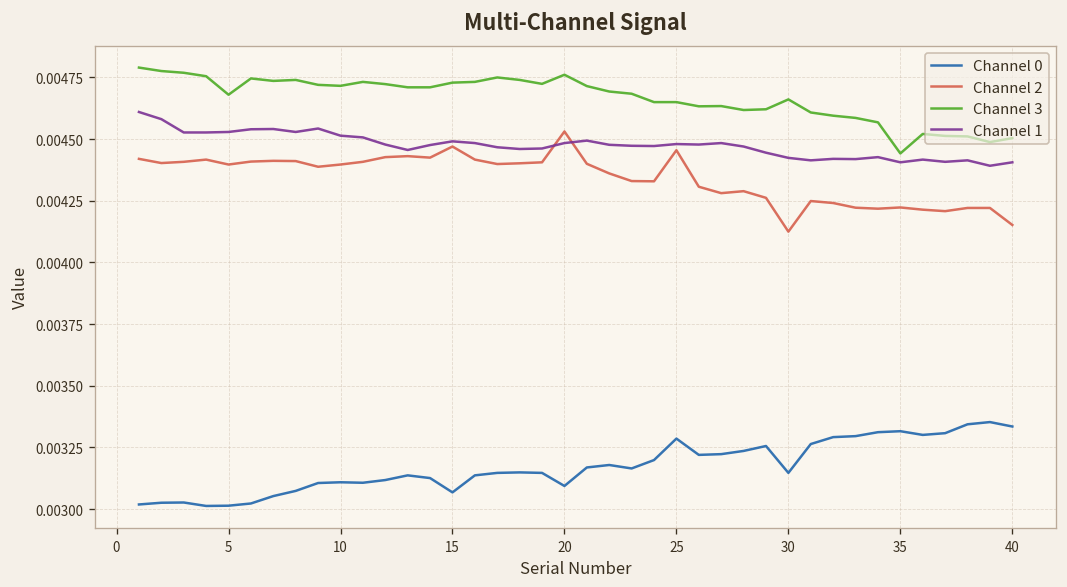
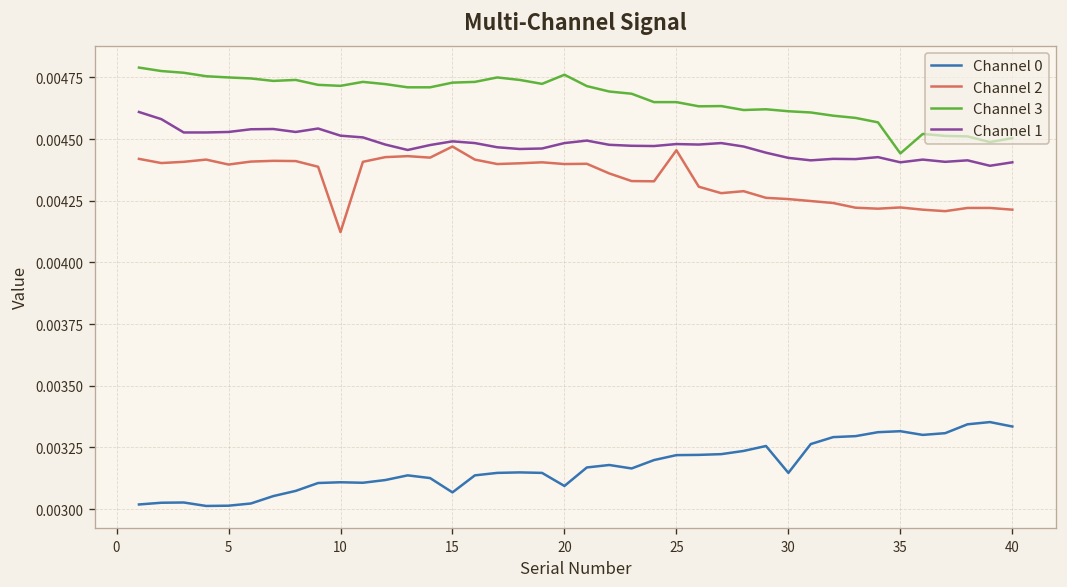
Channel 3, 5: 0.00468 -> 0.00475
Channel 2, 10: 0.00440 -> 0.00412
Channel 2, 20: 0.00453 -> 0.00440
Channel 0, 25: 0.00329 -> 0.00322
Channel 2, 30: 0.00413 -> 0.00426
Channel 3, 30: 0.00466 -> 0.00461
Channel 2, 40: 0.00415 -> 0.00421
